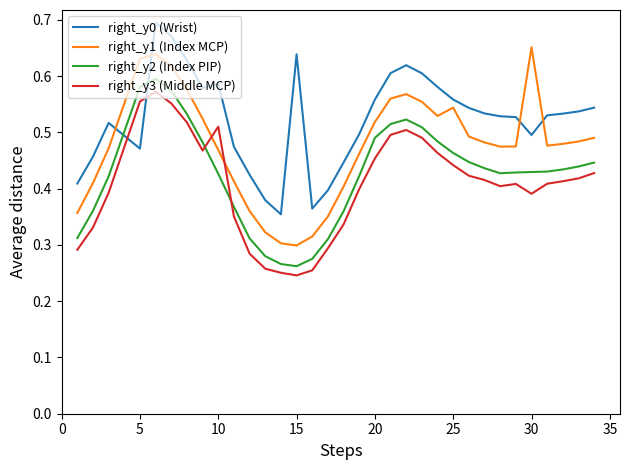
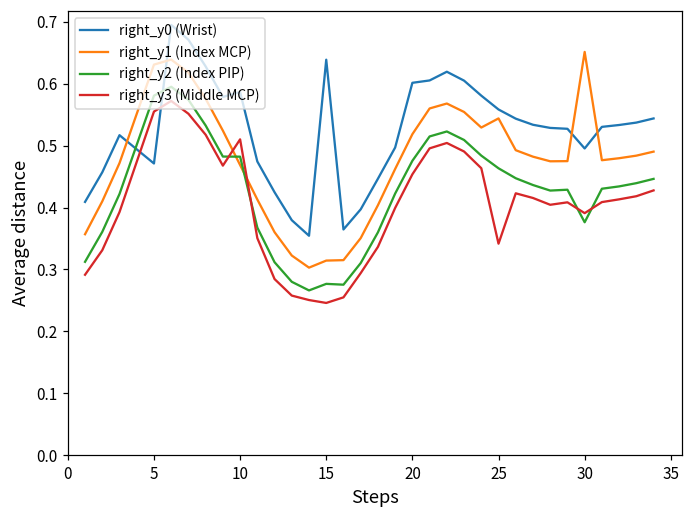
right_y2 (Index PIP), 10: 0.43 -> 0.48
right_y1 (Index MCP), 15: 0.30 -> 0.31
right_y2 (Index PIP), 15: 0.26 -> 0.28
right_y0 (Wrist), 20: 0.56 -> 0.60
right_y2 (Index PIP), 20: 0.49 -> 0.48
right_y3 (Middle MCP), 25: 0.44 -> 0.34
right_y2 (Index PIP), 30: 0.43 -> 0.38
